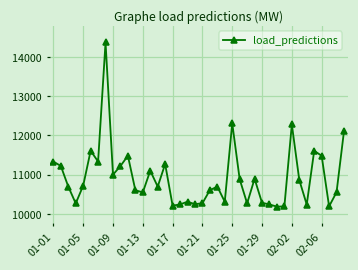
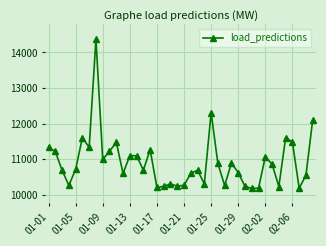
01-13: 10500 -> 11100
01-29: 10300 -> 10600
02-02: 12300 -> 11100
